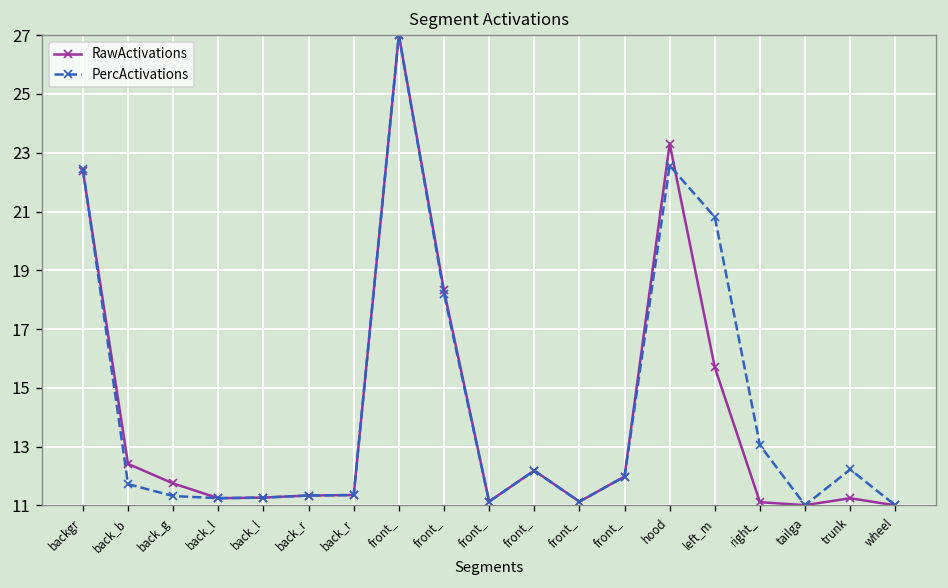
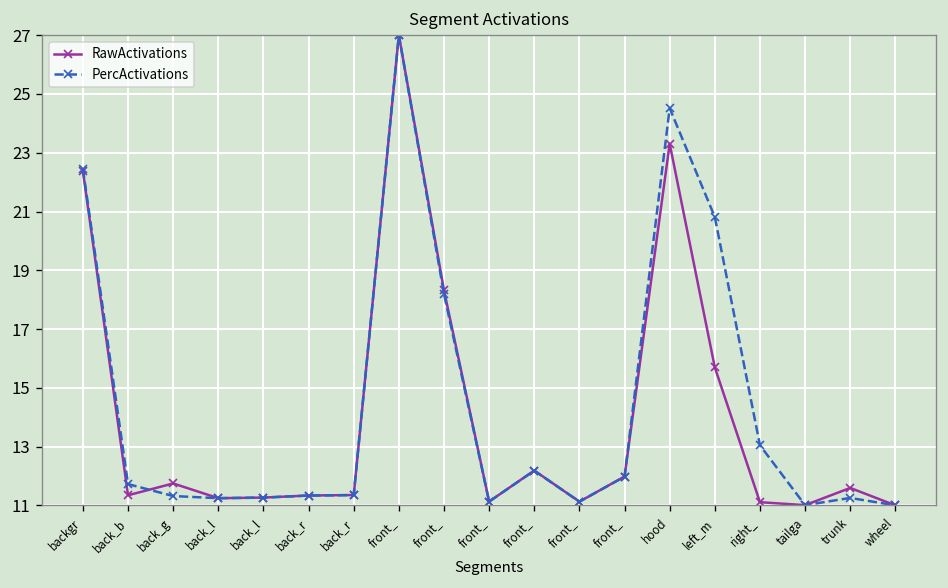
RawActivations, back_b: 12.4 -> 11.3
PercActivations, hood: 22.6 -> 24.5
RawActivations, trunk: 11.2 -> 11.6
PercActivations, trunk: 12.2 -> 11.3
